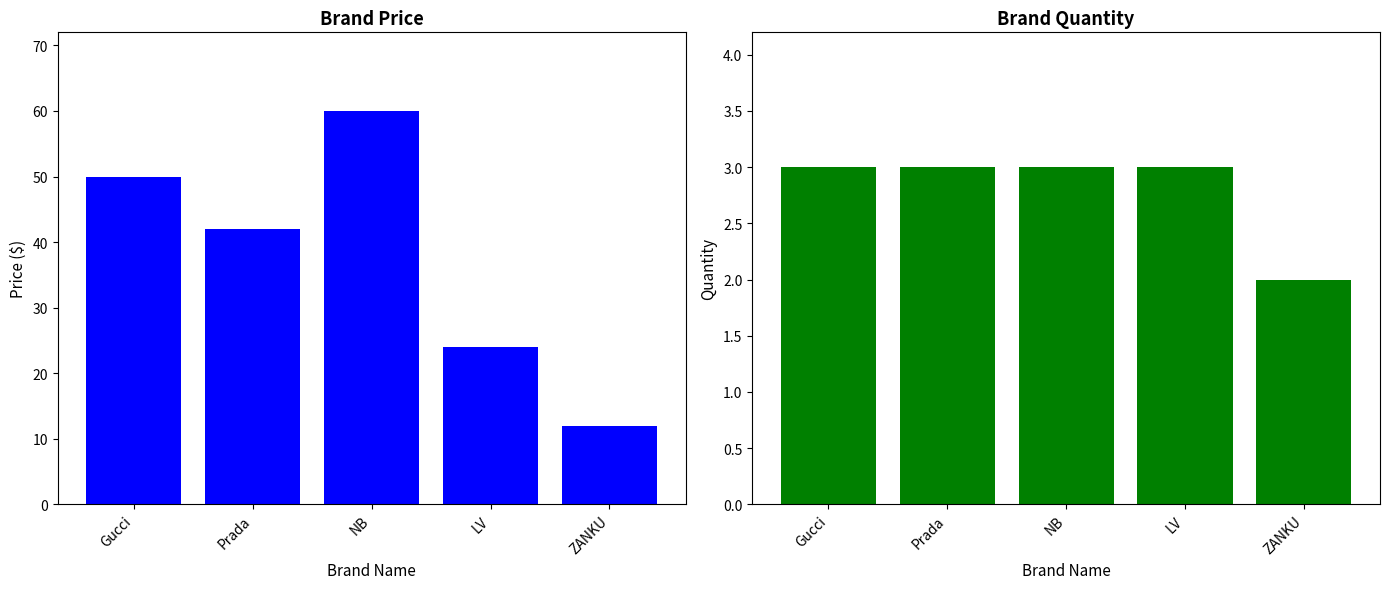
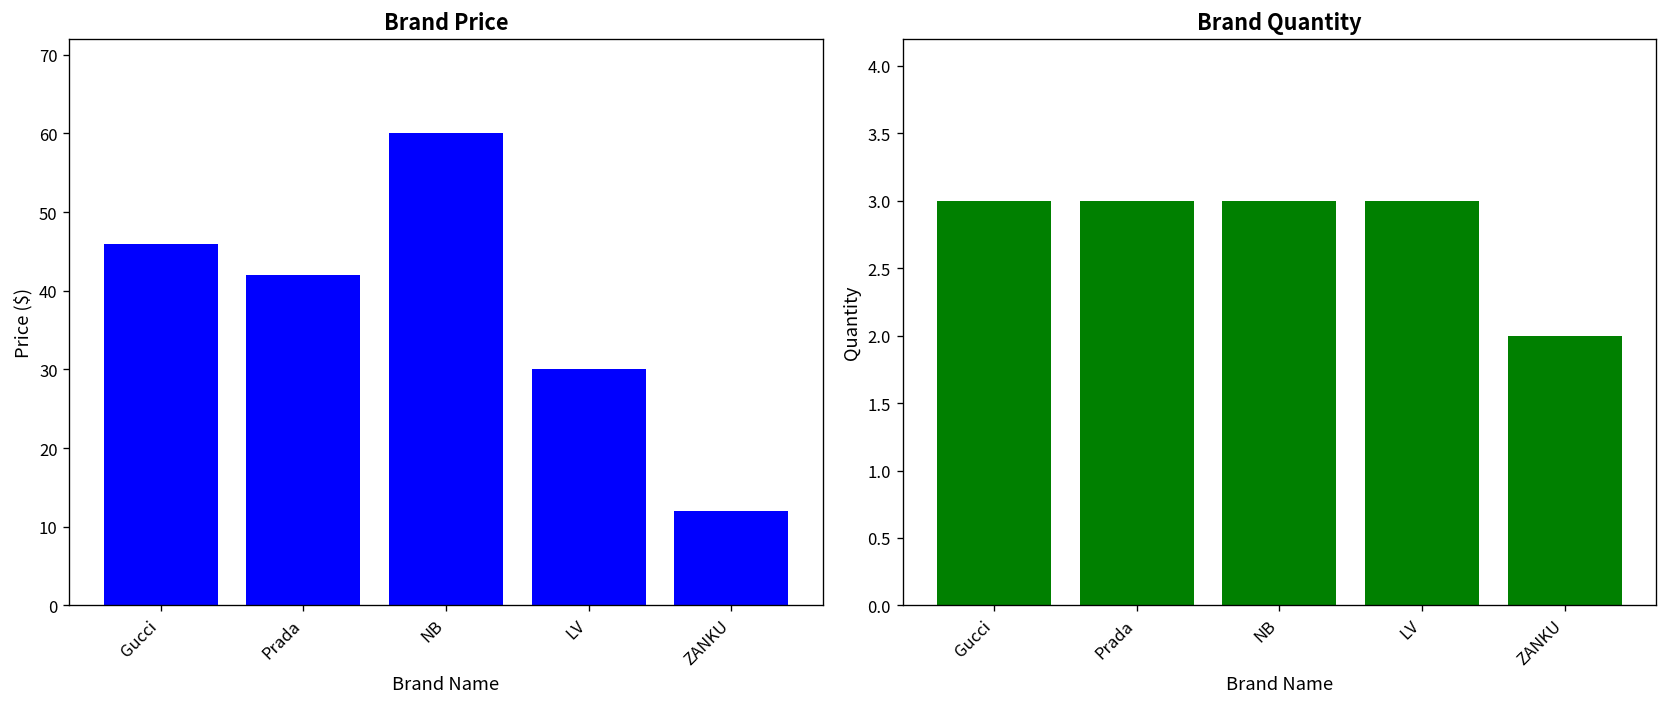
Brand Price, Gucci: 50 -> 46
Brand Price, LV: 24 -> 30
